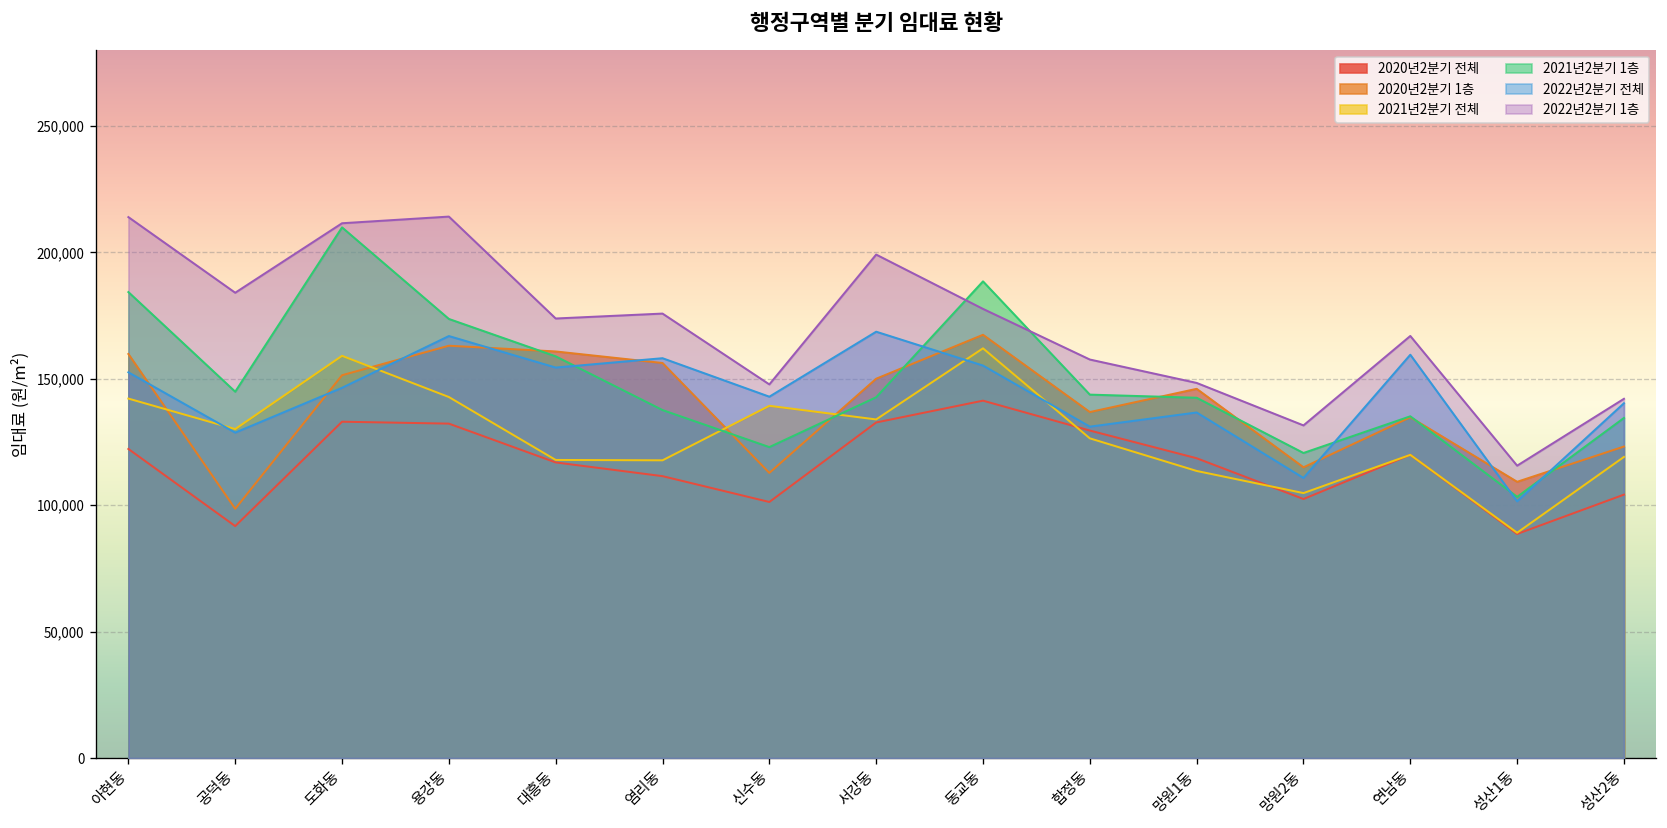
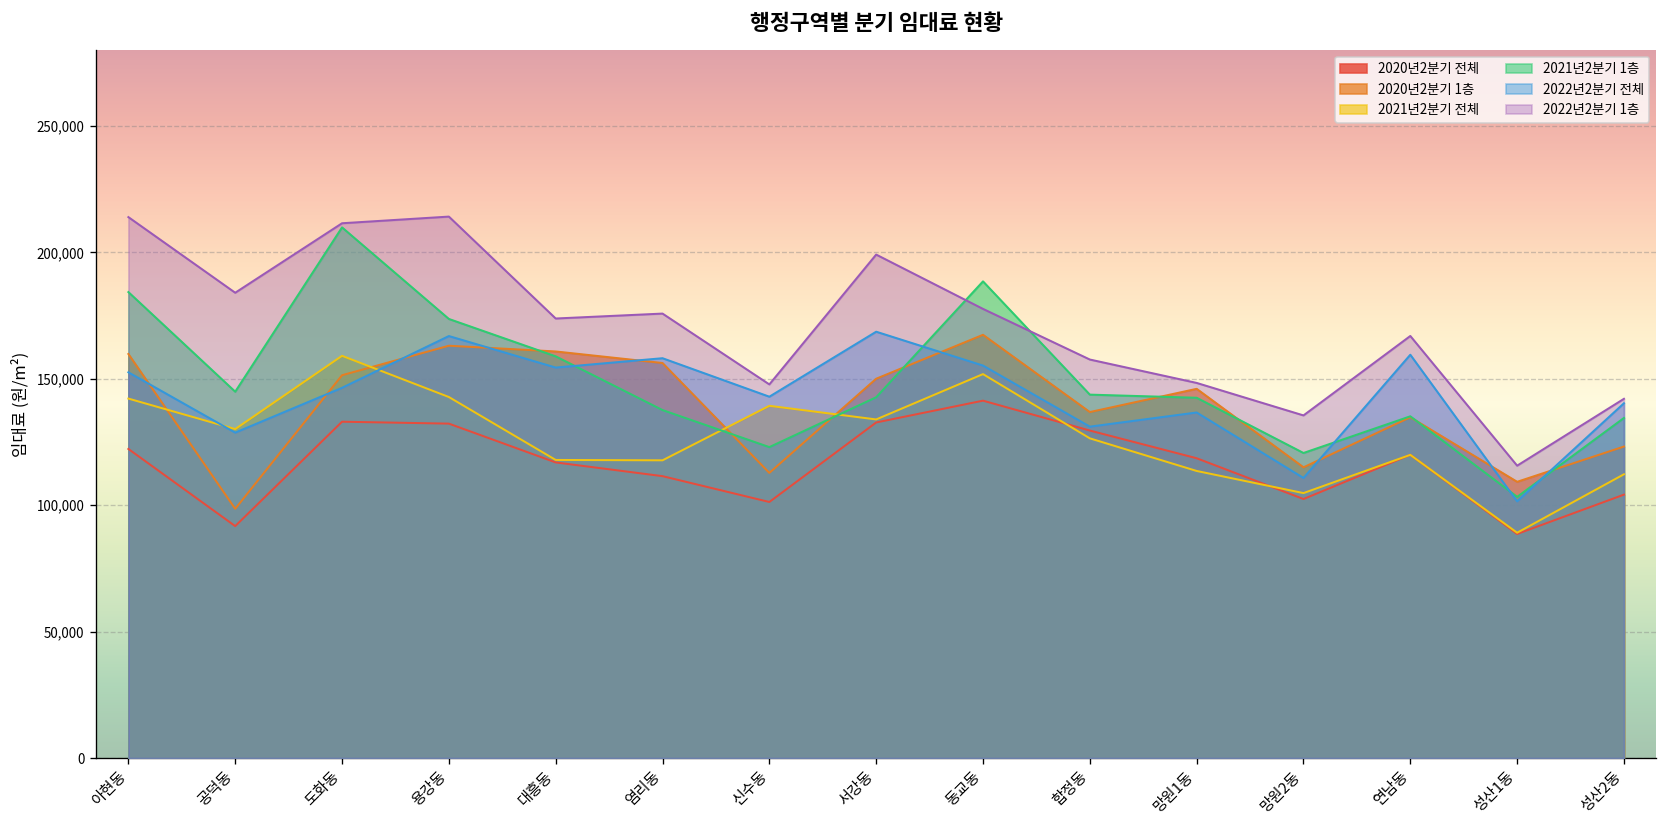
2021년2분기 전체, 동교동: 162,000 -> 152,000
2022년2분기 1층, 망원2동: 132,000 -> 136,000
2021년2분기 전체, 성산2동: 119,000 -> 112,000
